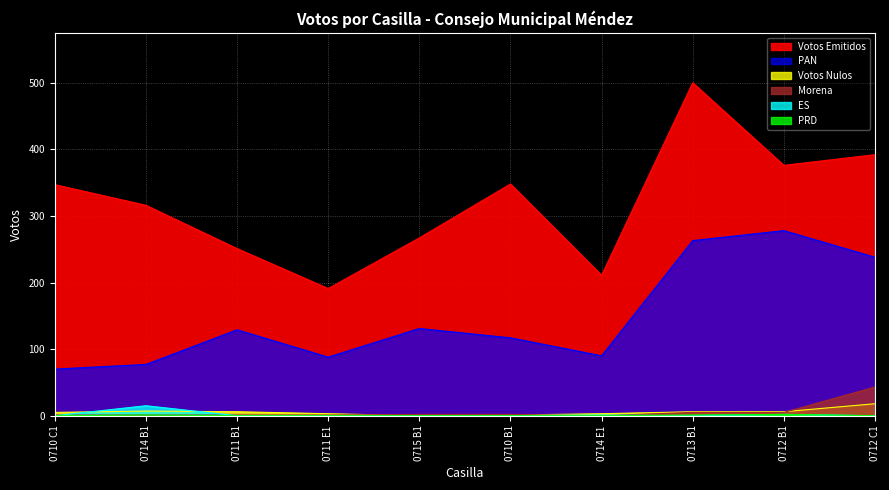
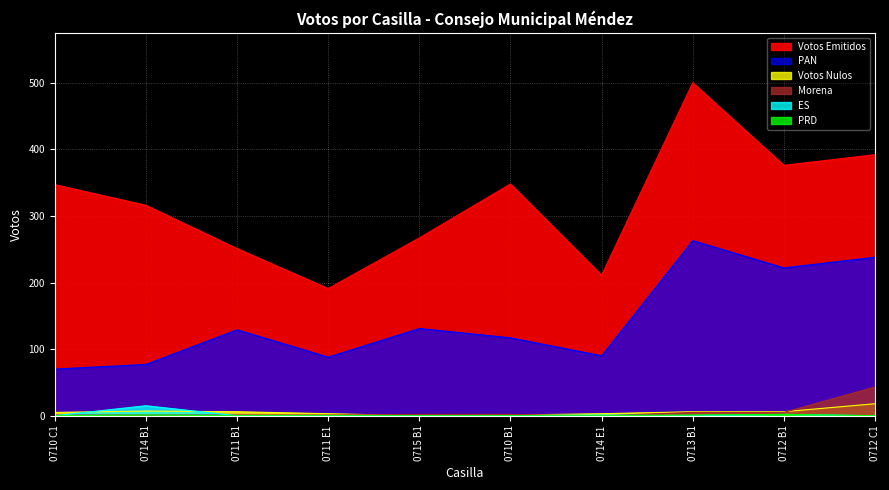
PAN, 0712 B1: 280 -> 220
